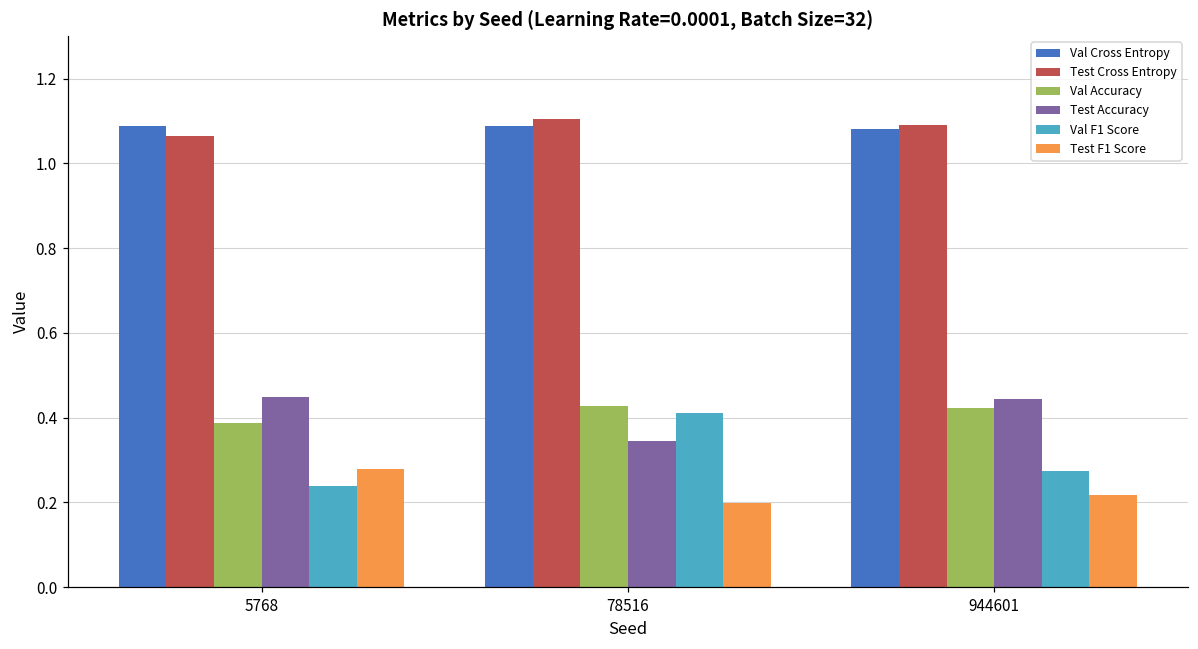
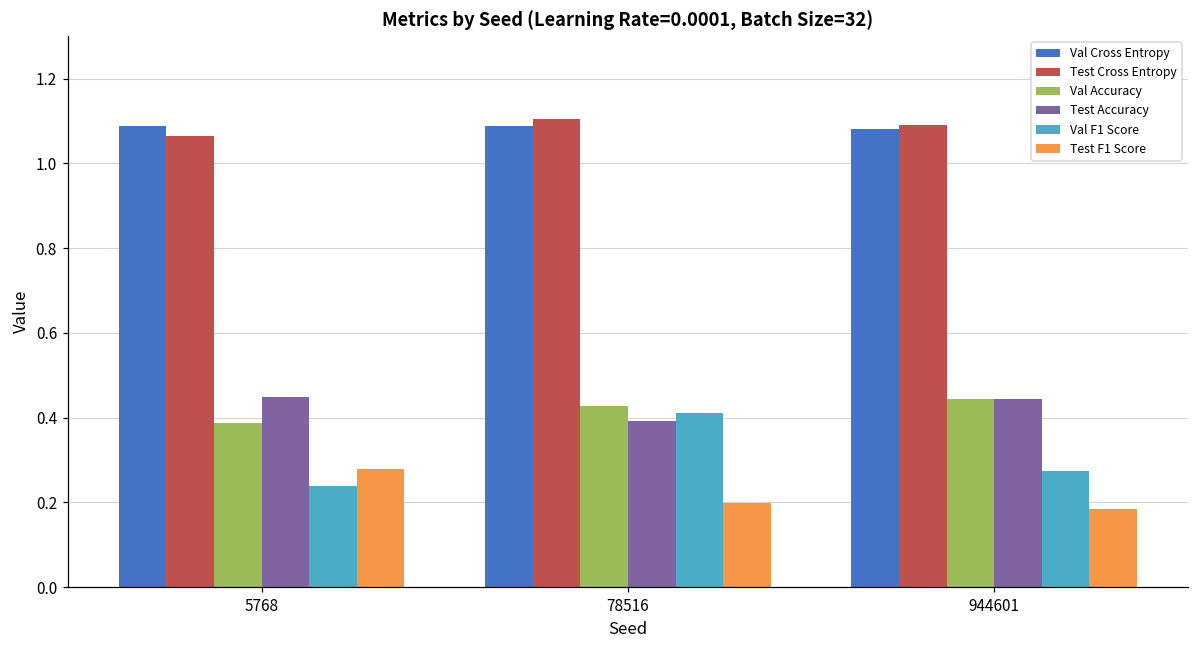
Test Accuracy, 78516: 0.34 -> 0.39
Val Accuracy, 944601: 0.42 -> 0.44
Test F1 Score, 944601: 0.22 -> 0.19
